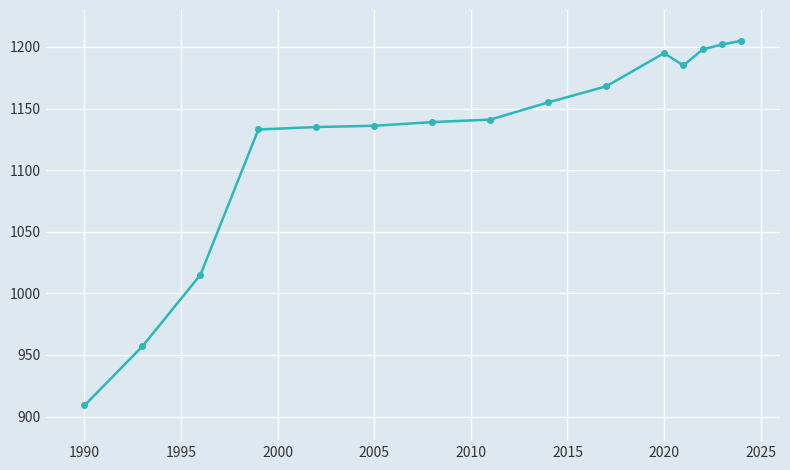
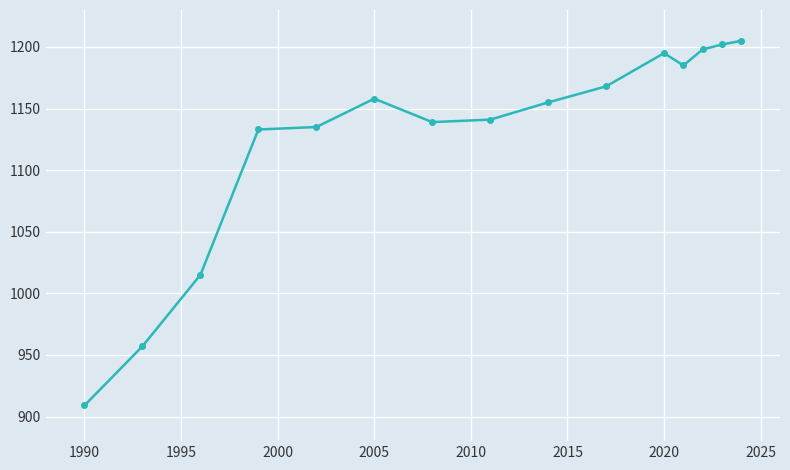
2005: 1136 -> 1158
